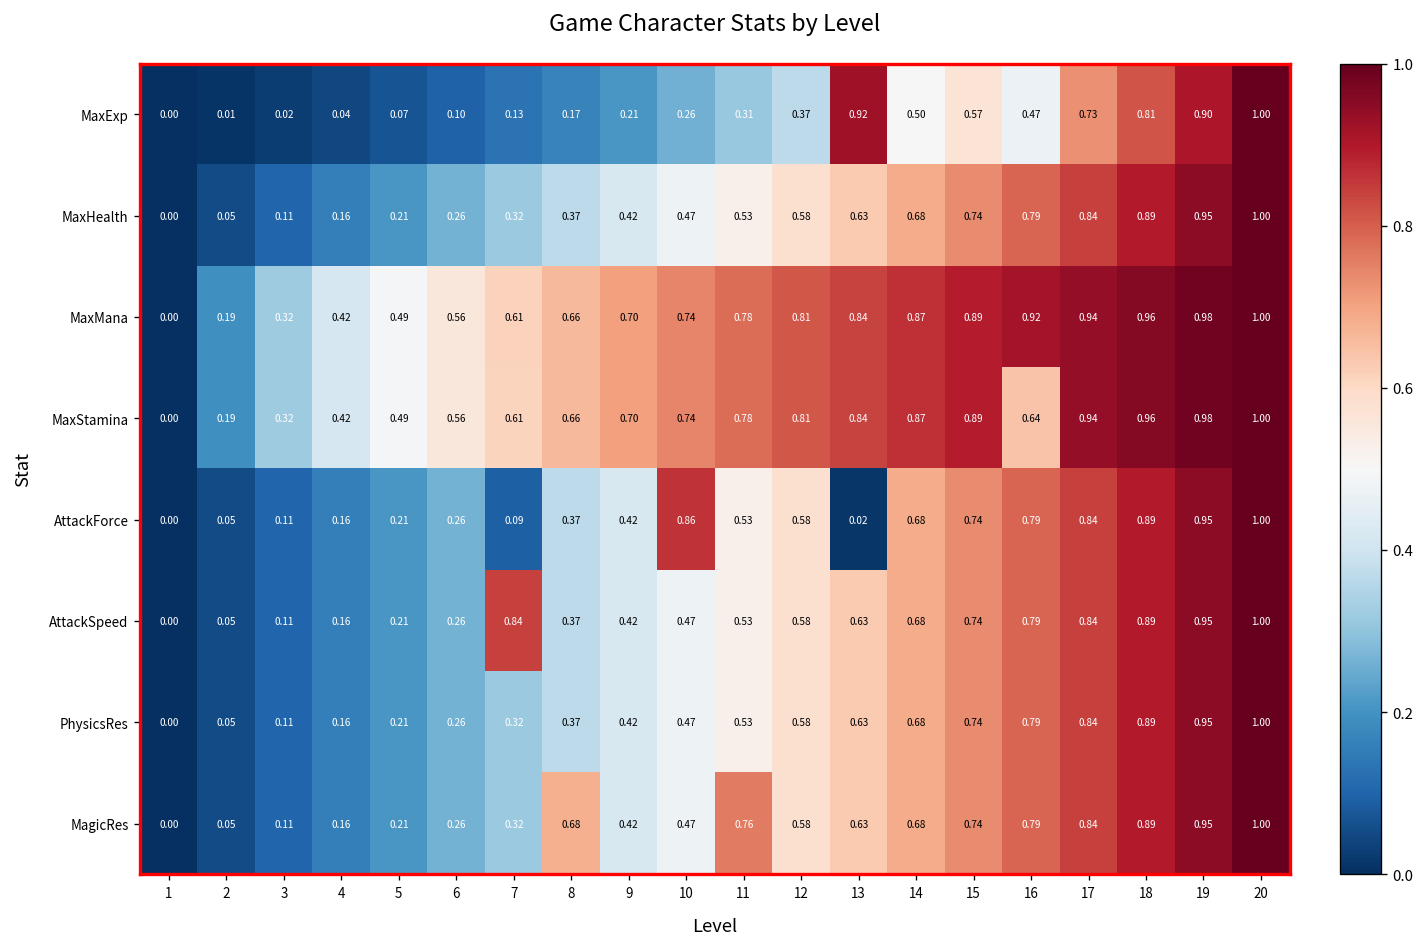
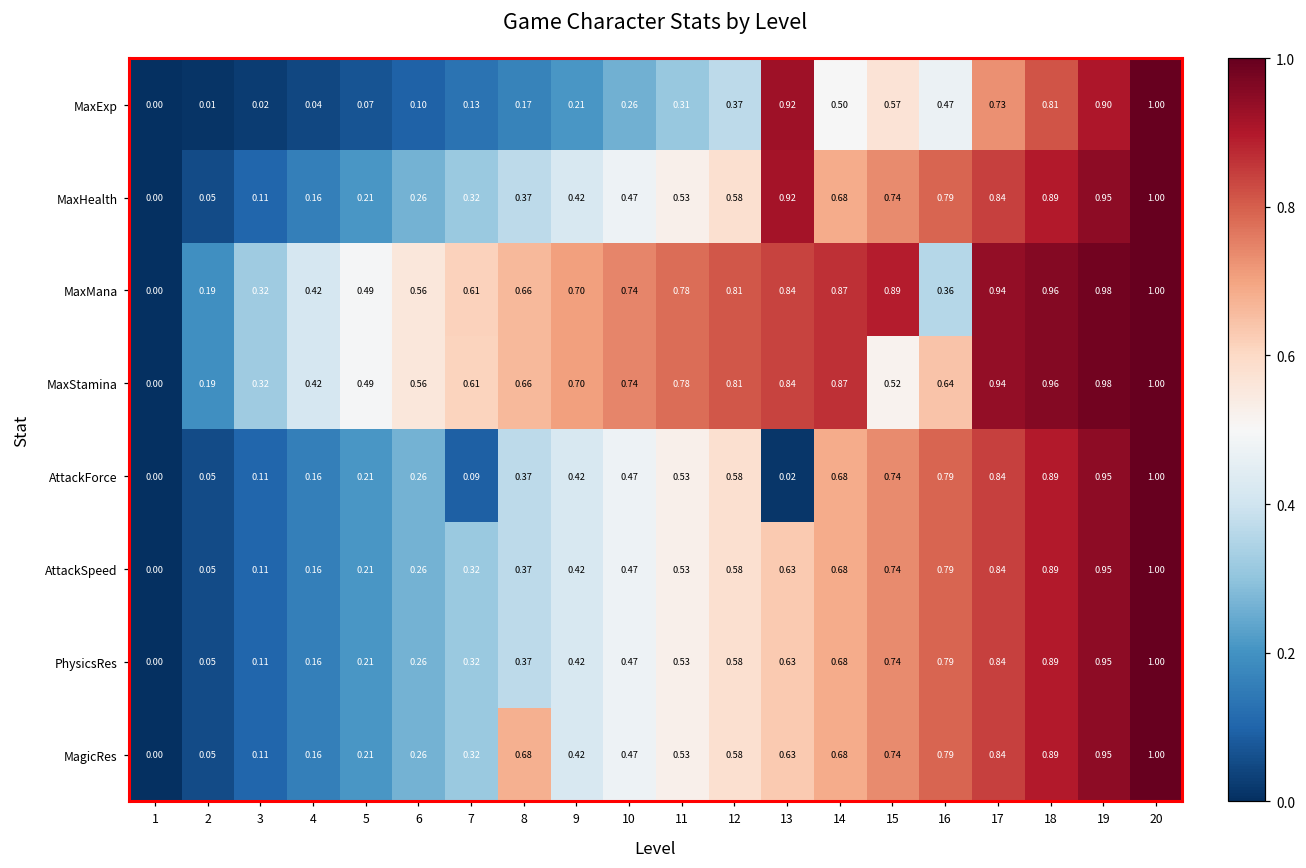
MaxHealth, 13: 0.63 -> 0.92
MaxMana, 16: 0.92 -> 0.36
MaxStamina, 15: 0.89 -> 0.52
AttackForce, 10: 0.86 -> 0.47
AttackSpeed, 7: 0.84 -> 0.32
MagicRes, 11: 0.76 -> 0.53
